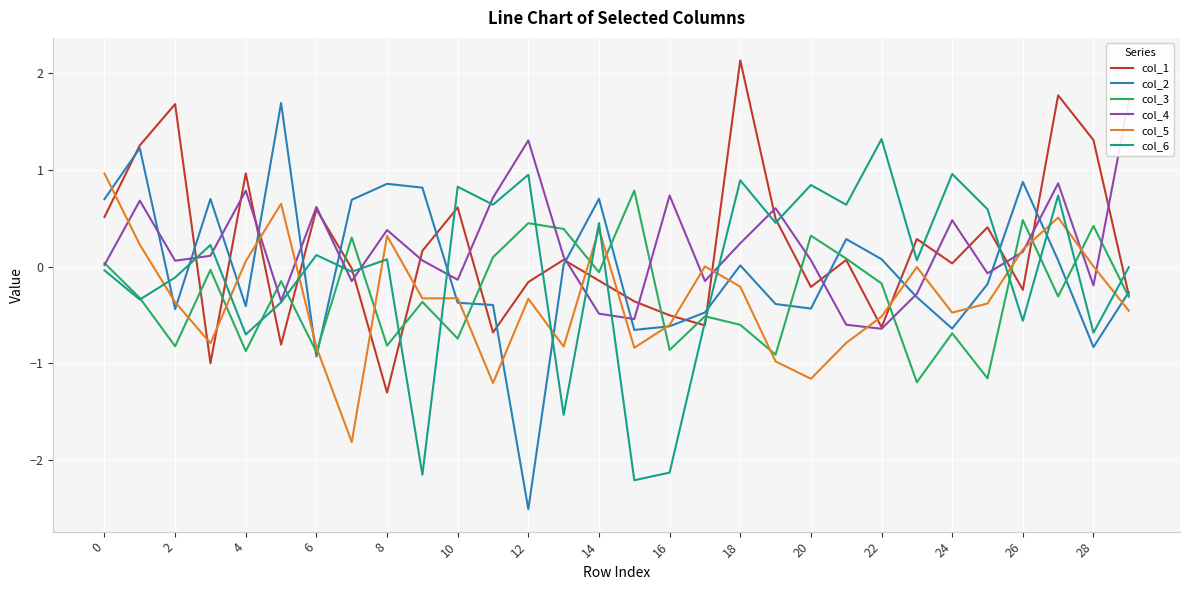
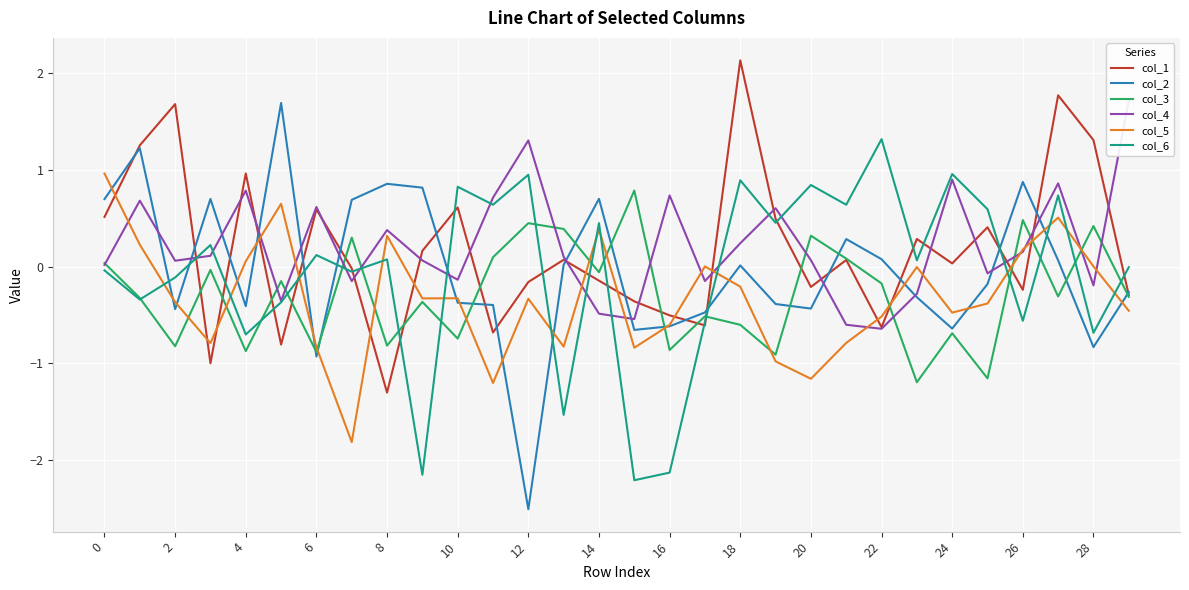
col_4, 24: 0.5 -> 0.9
